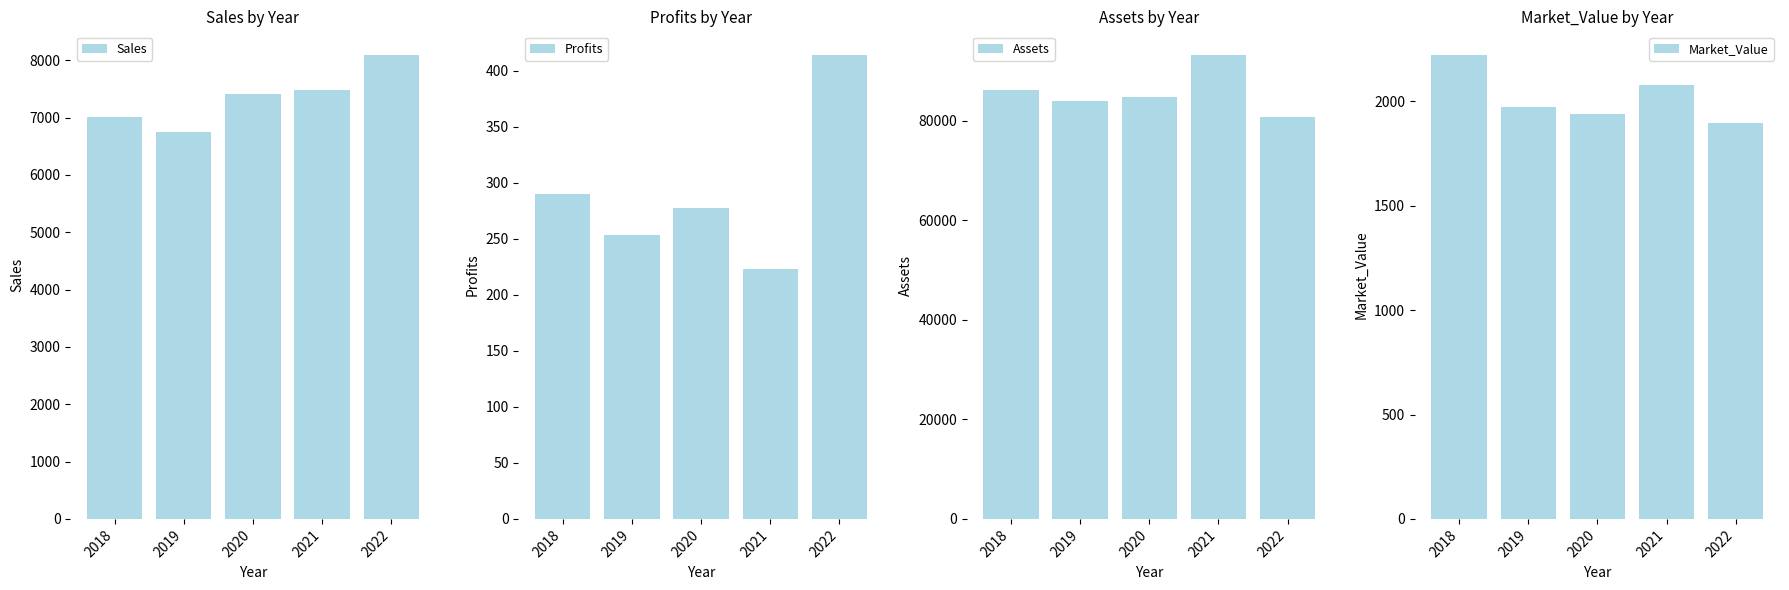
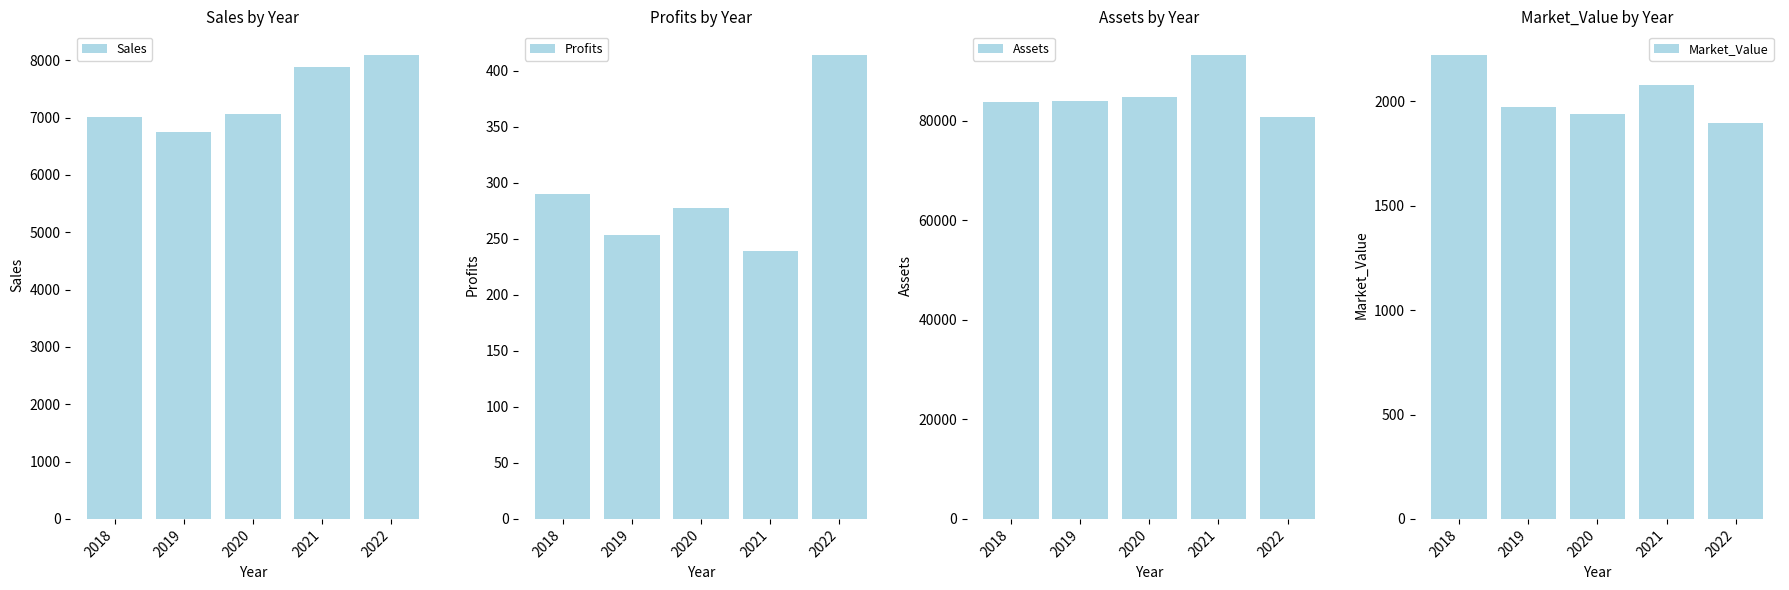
Sales by Year, 2020: 7400 -> 7100
Sales by Year, 2021: 7500 -> 7900
Profits by Year, 2021: 223 -> 239
Assets by Year, 2018: 86000 -> 84000
